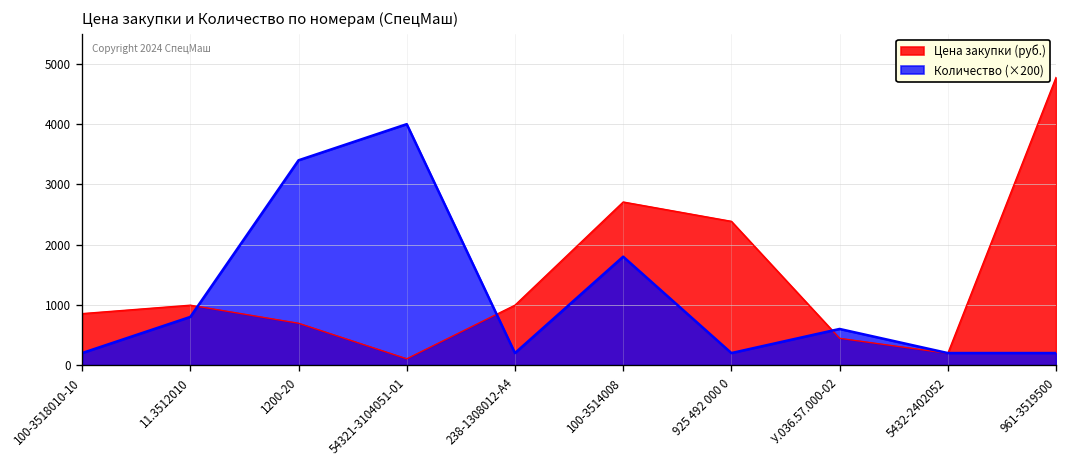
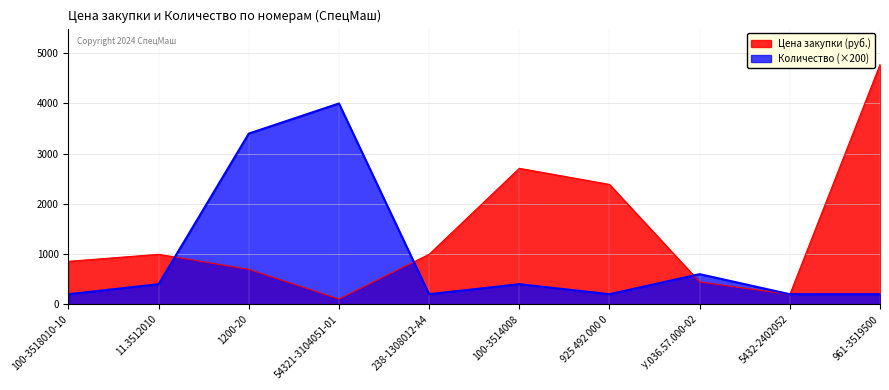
Количество (×200), 11.3512010: 800 -> 400
Количество (×200), 100-3514008: 1800 -> 400
